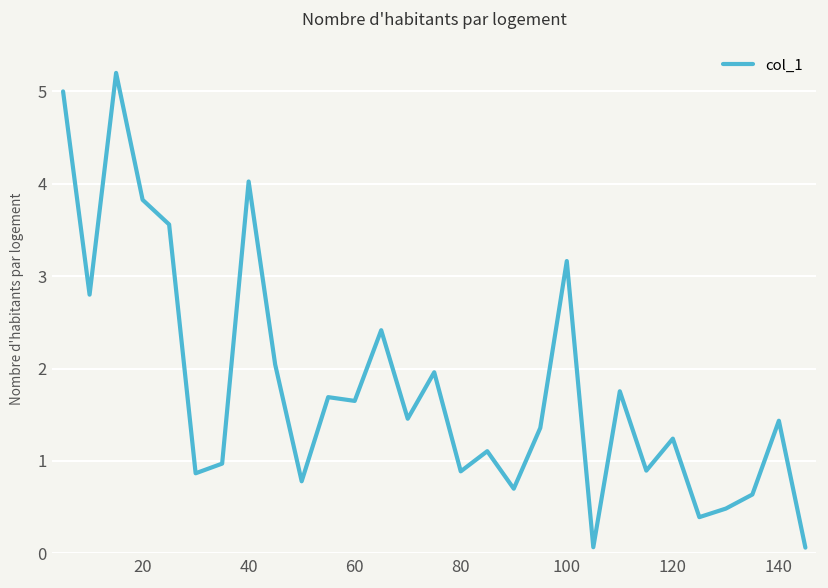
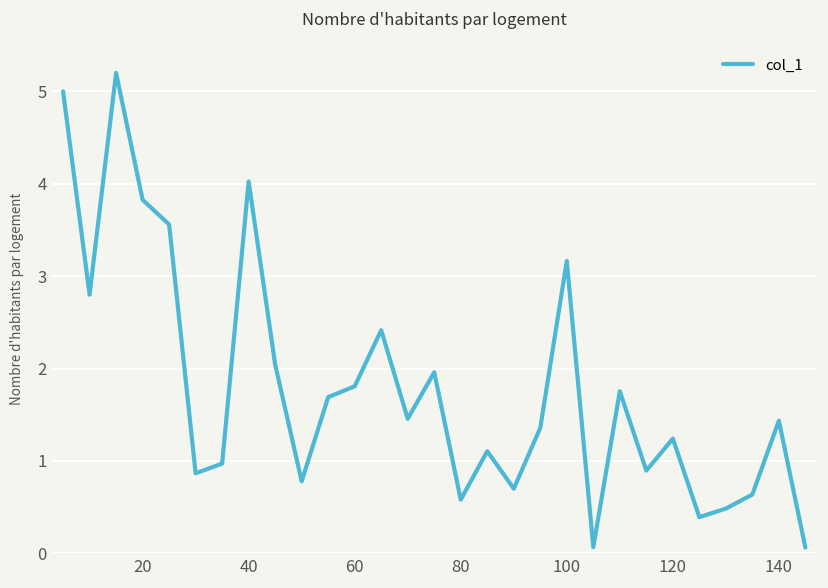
60: 1.6 -> 1.8
80: 0.9 -> 0.6
